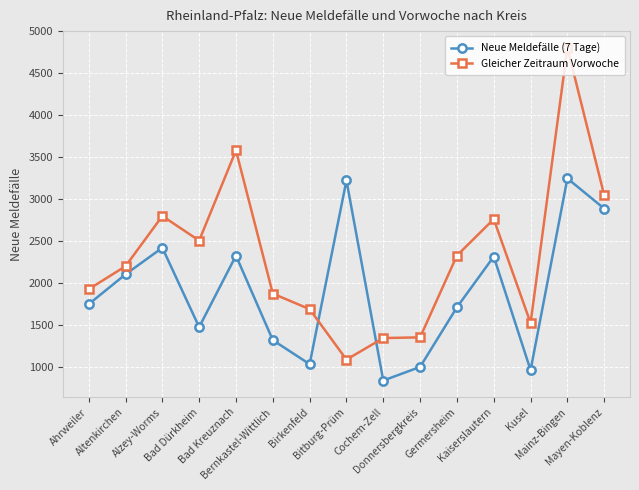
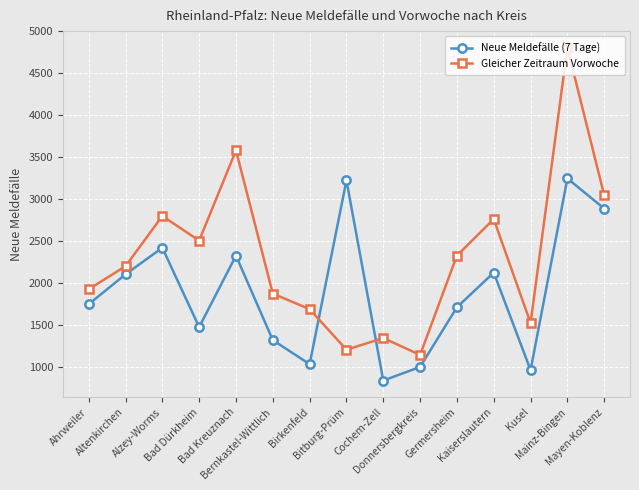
Gleicher Zeitraum Vorwoche, Bitburg-Prüm: 1100 -> 1200
Gleicher Zeitraum Vorwoche, Donnersbergkreis: 1400 -> 1100
Neue Meldefälle (7 Tage), Kaiserslautern: 2300 -> 2100
